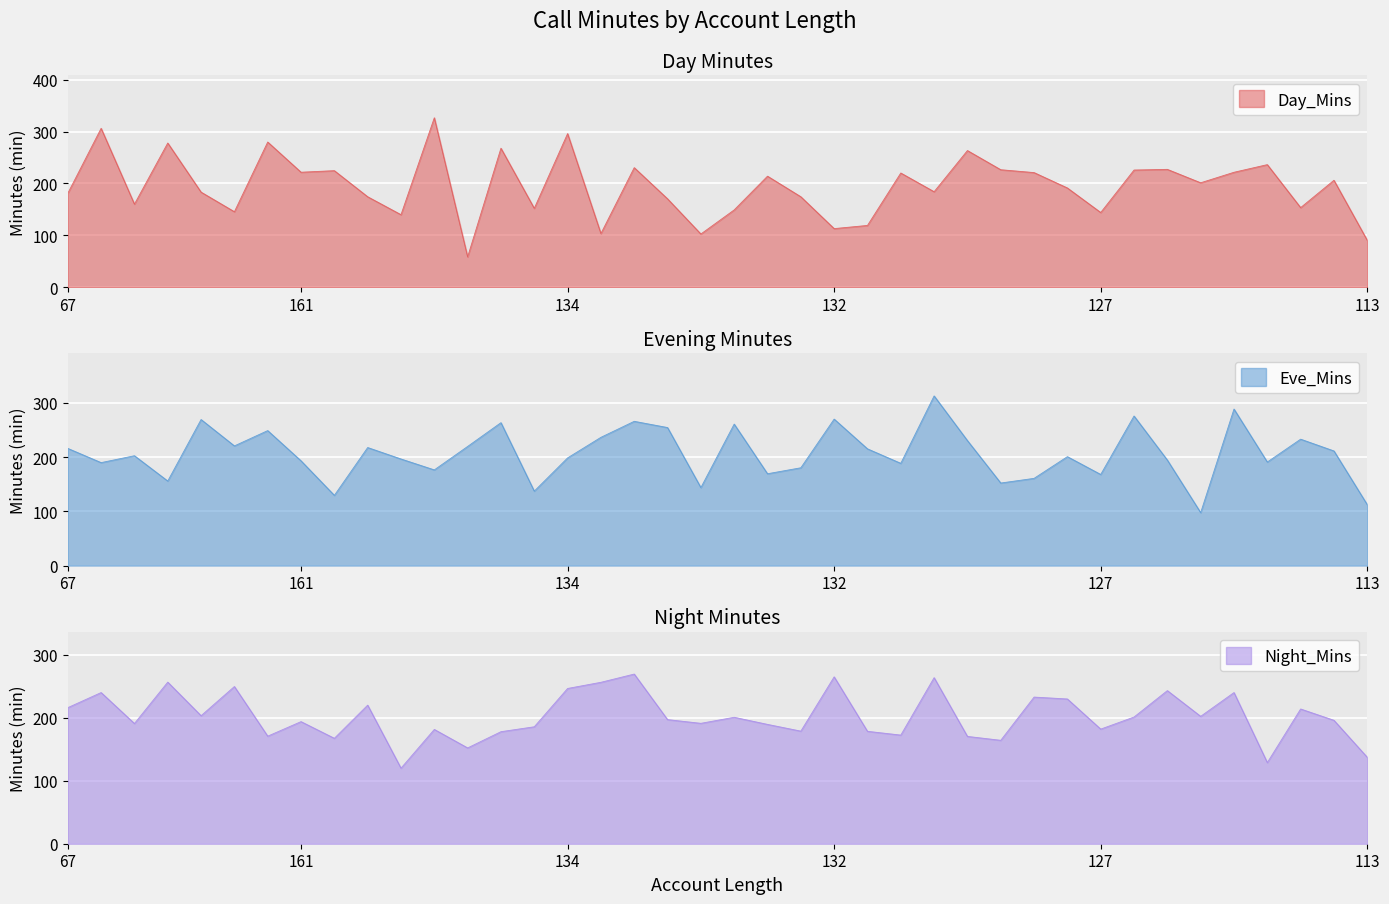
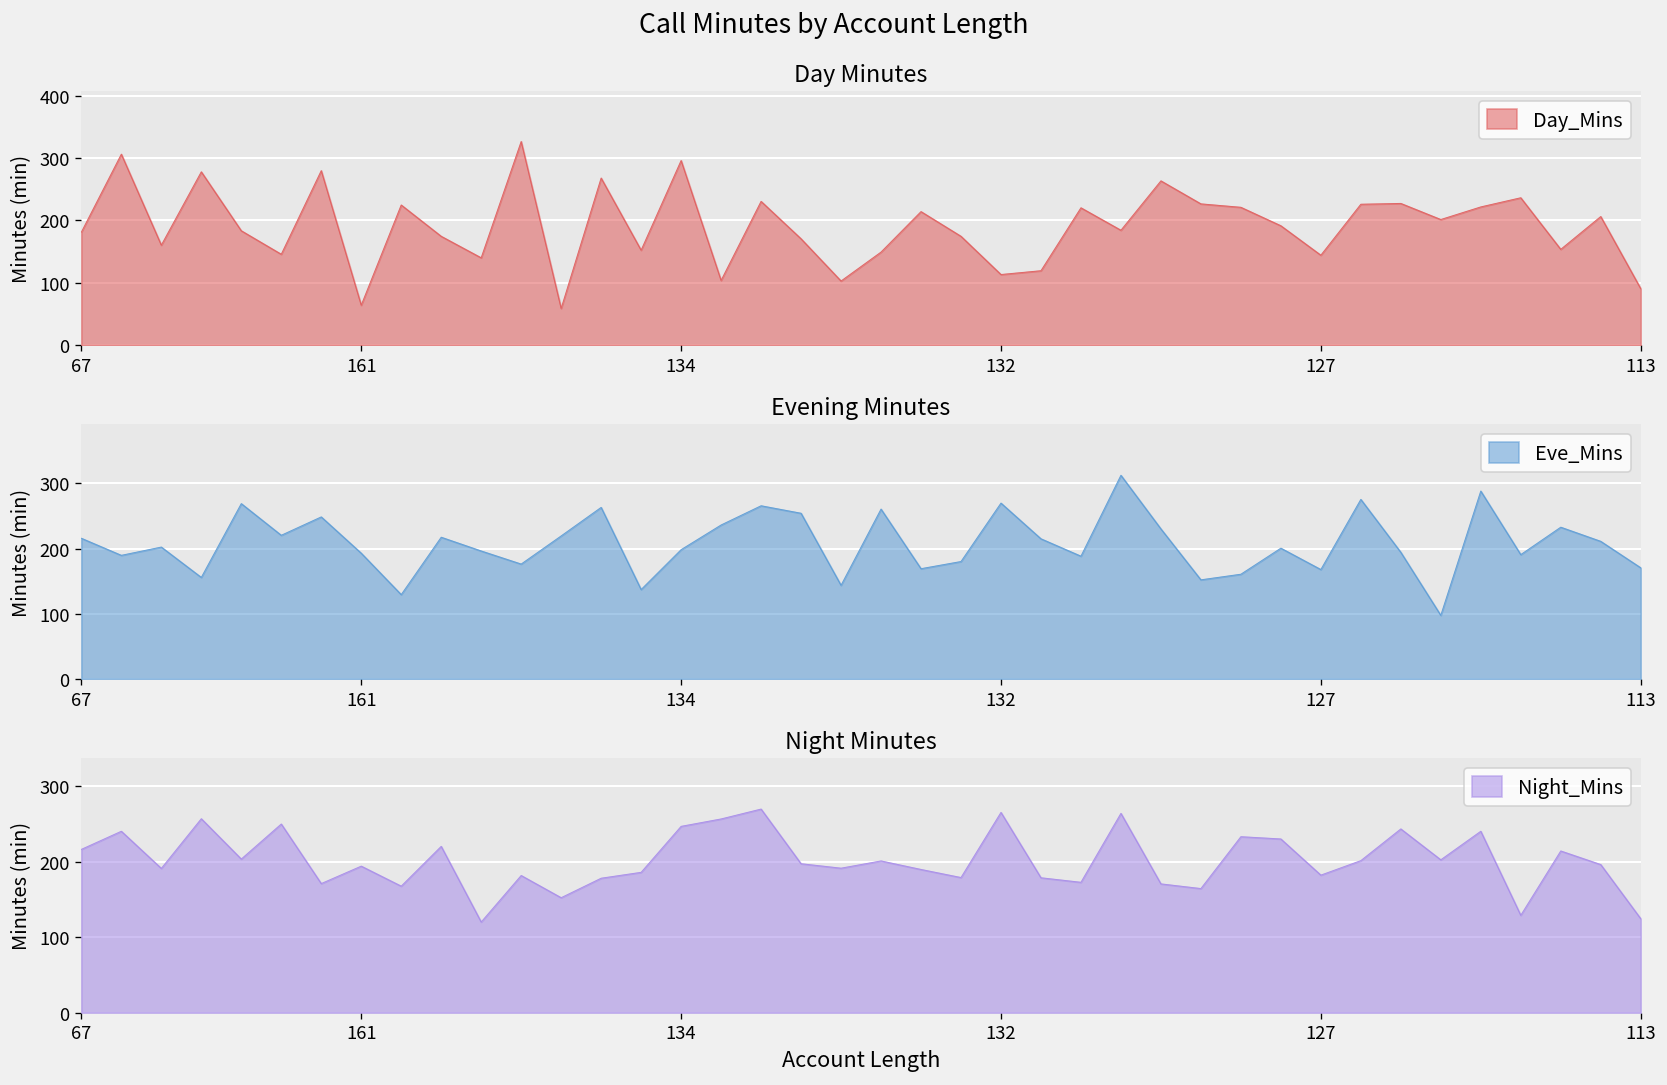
Day Minutes, 161: 220 -> 60
Evening Minutes, 113: 110 -> 170
Night Minutes, 113: 140 -> 120
